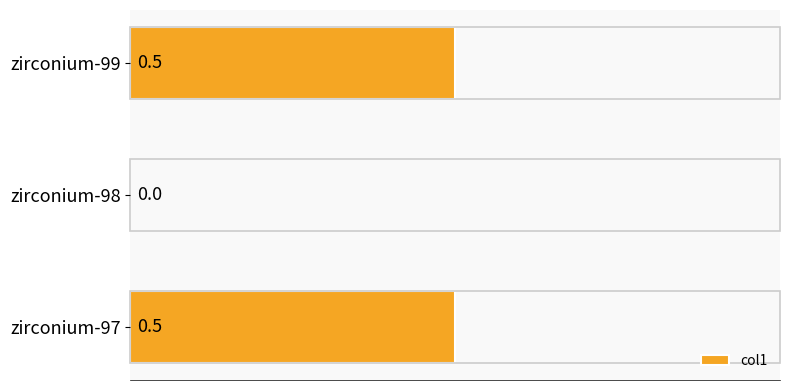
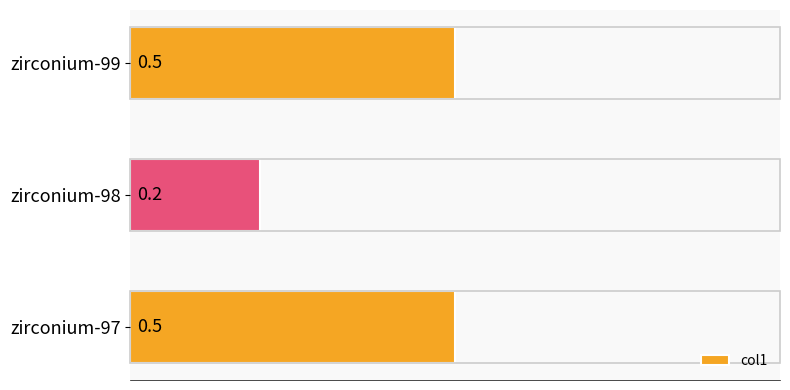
zirconium-98: 0.0 -> 0.2
